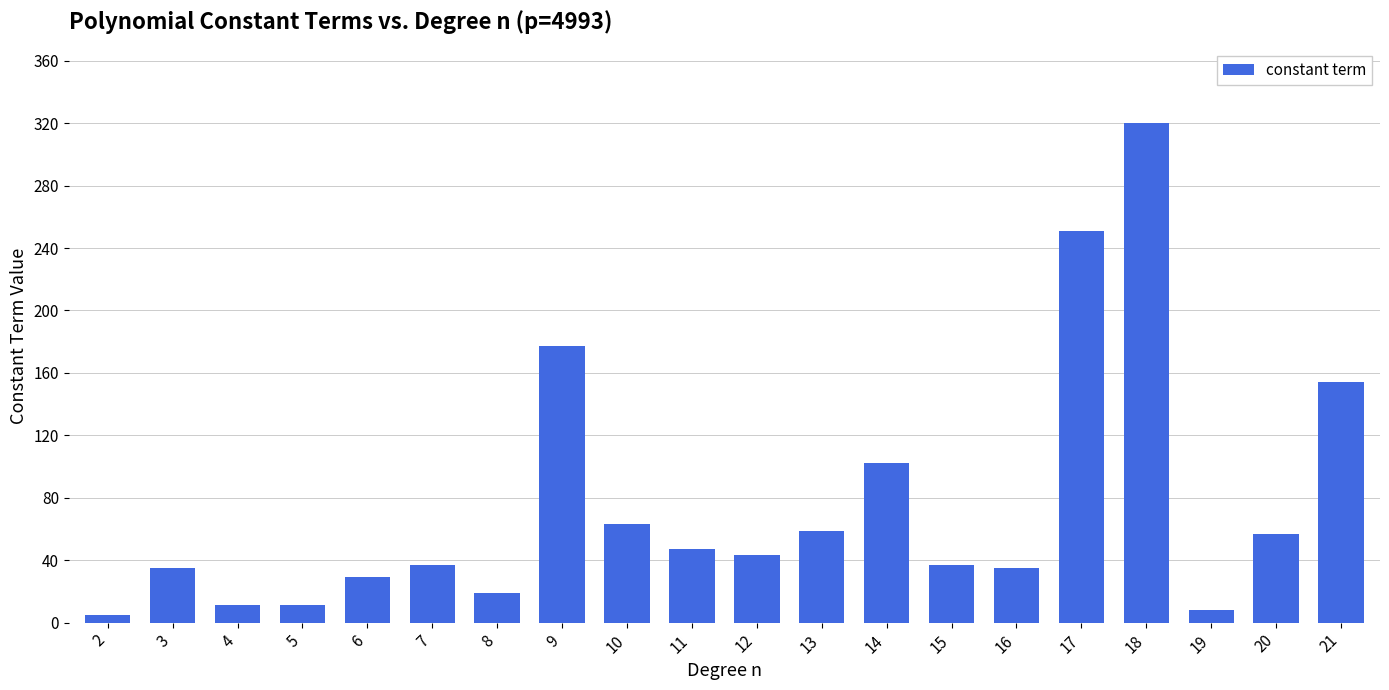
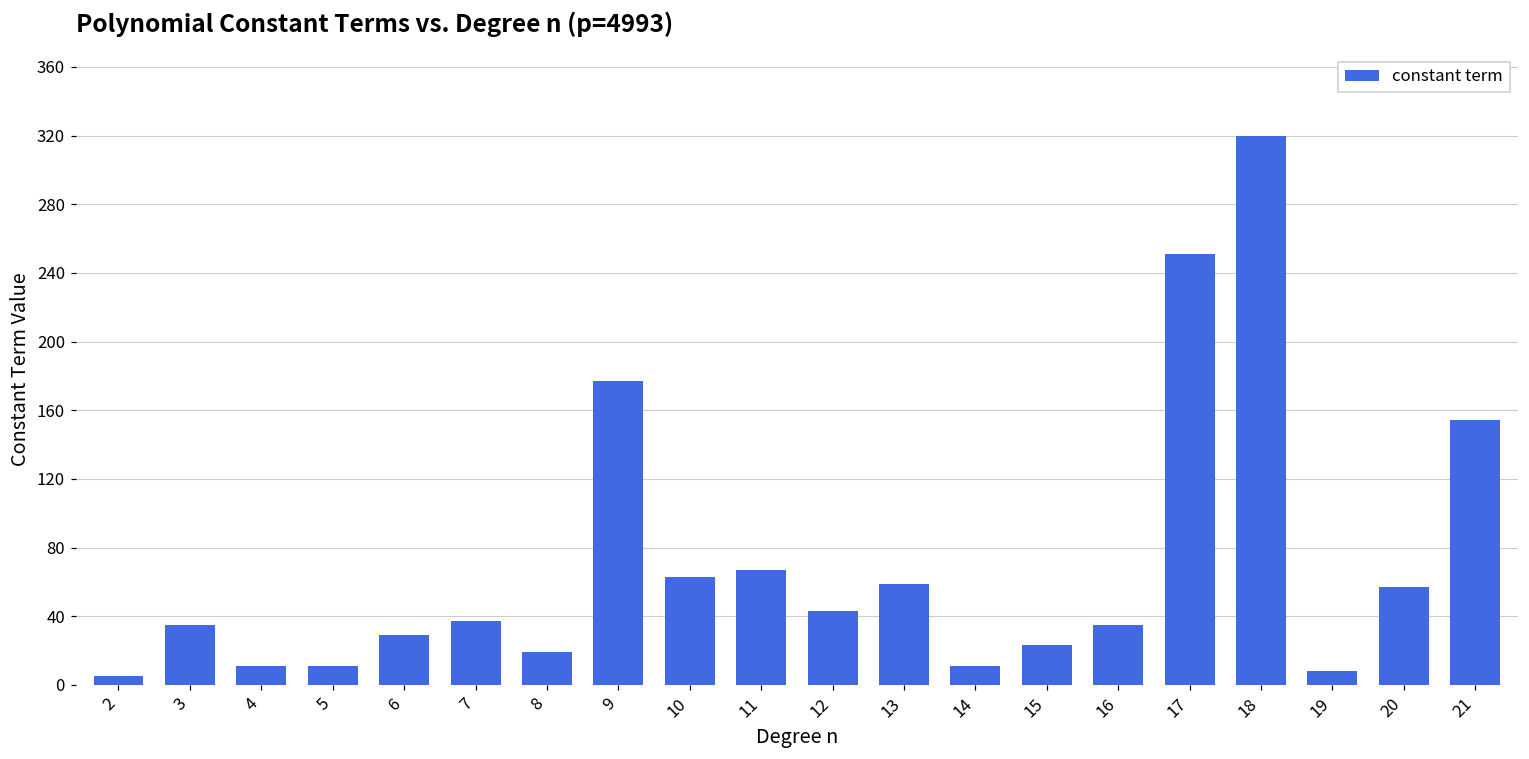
11: 47 -> 67
14: 102 -> 11
15: 37 -> 23
